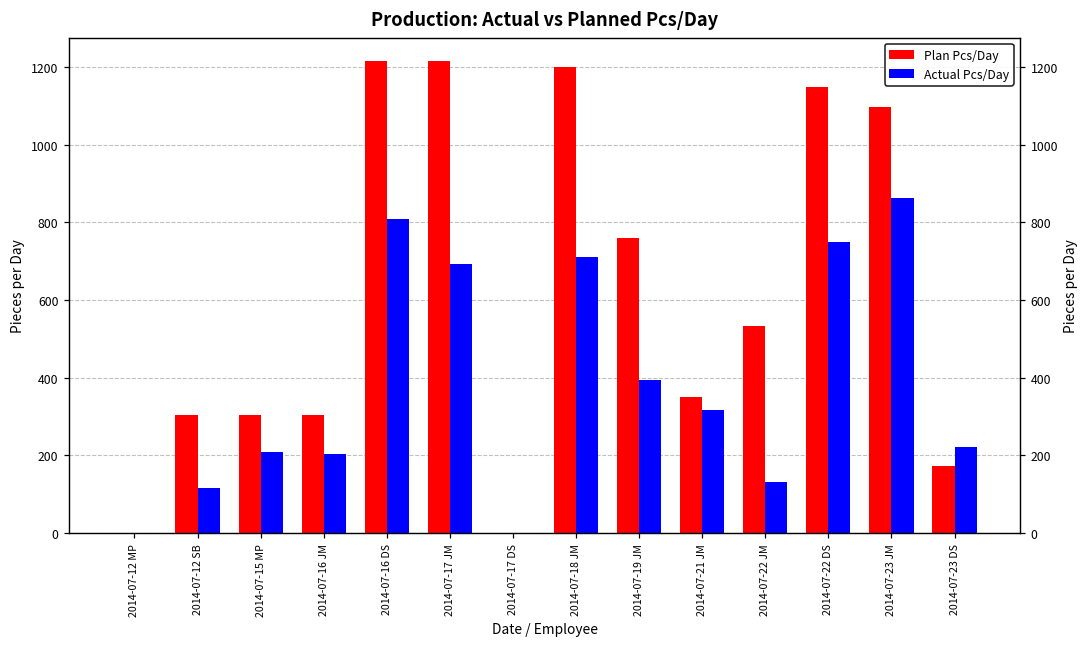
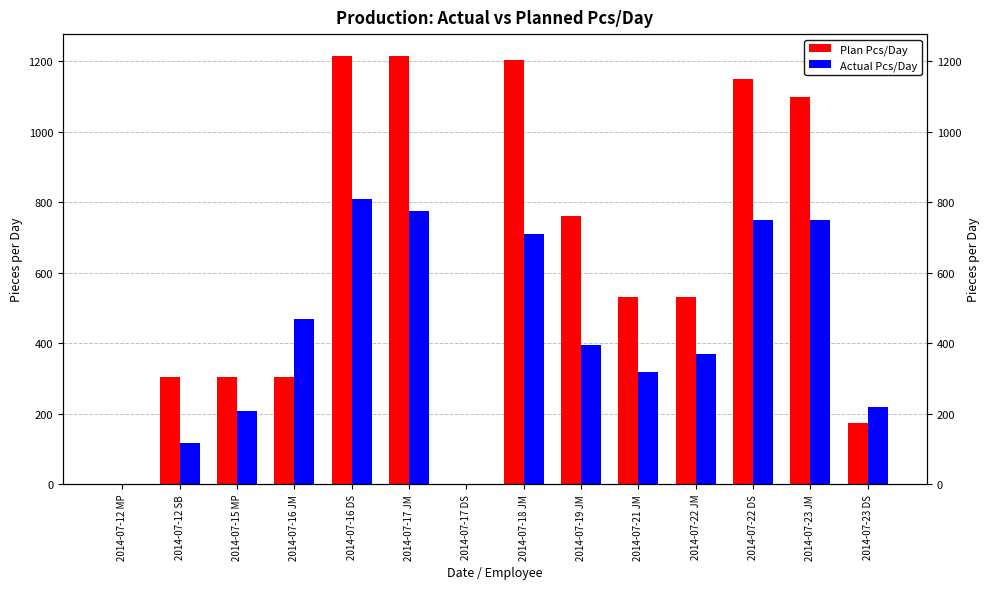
Actual Pcs/Day, 2014-07-16 JM: 200 -> 470
Actual Pcs/Day, 2014-07-17 JM: 690 -> 780
Plan Pcs/Day, 2014-07-21 JM: 350 -> 530
Actual Pcs/Day, 2014-07-22 JM: 130 -> 370
Actual Pcs/Day, 2014-07-23 JM: 860 -> 750
